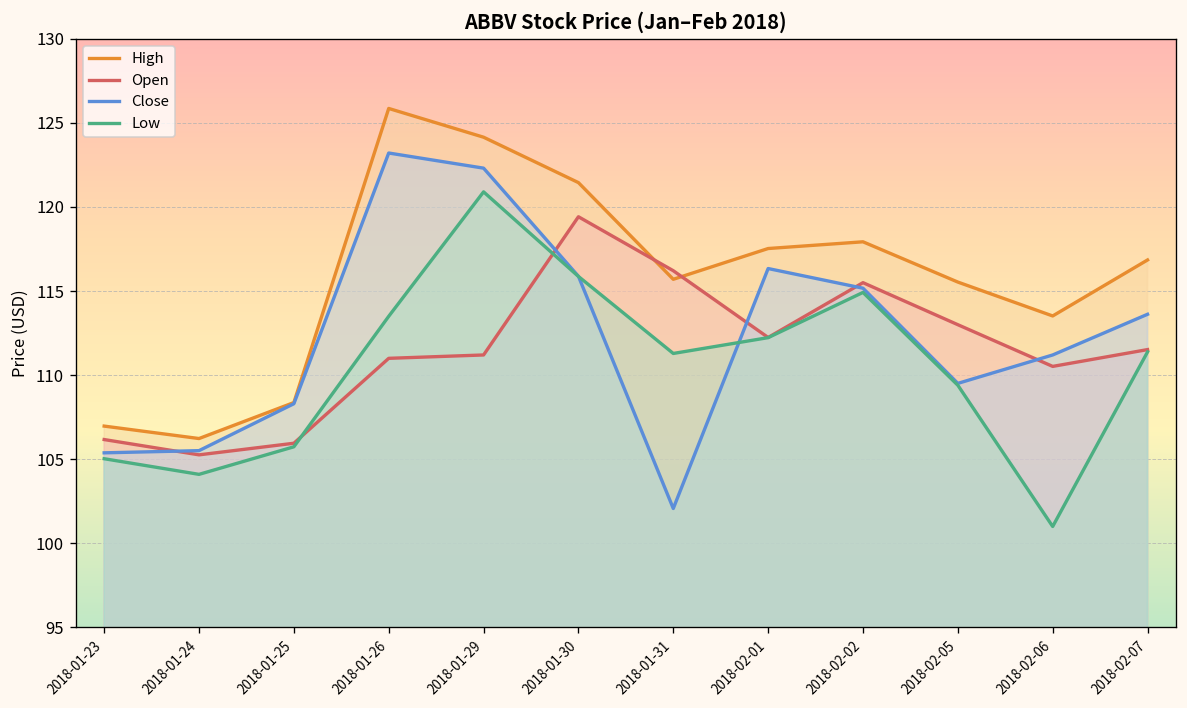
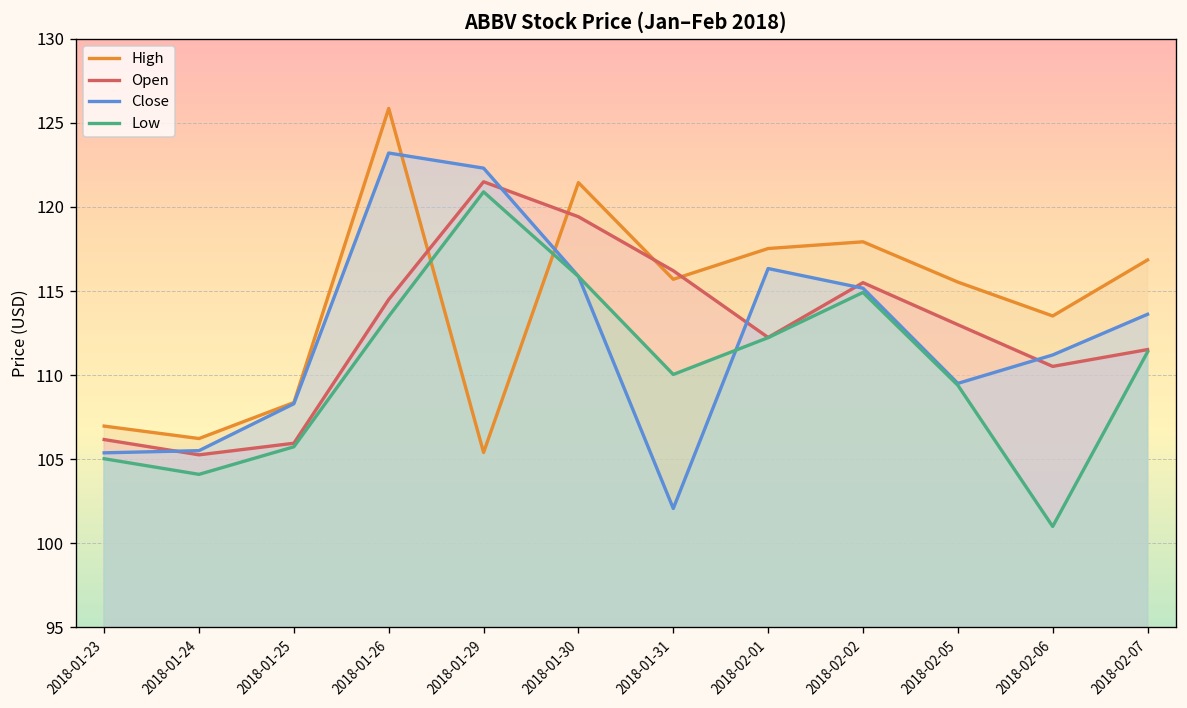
Open, 2018-01-26: 111.0 -> 114.5
High, 2018-01-29: 124.2 -> 105.4
Open, 2018-01-29: 111.2 -> 121.5
Low, 2018-01-31: 111.3 -> 110.0
